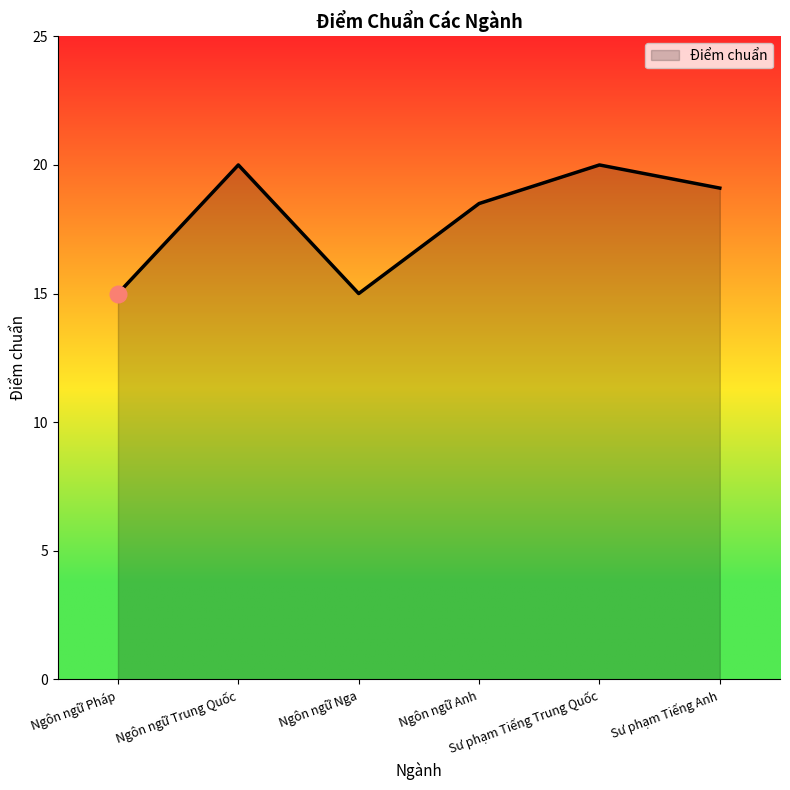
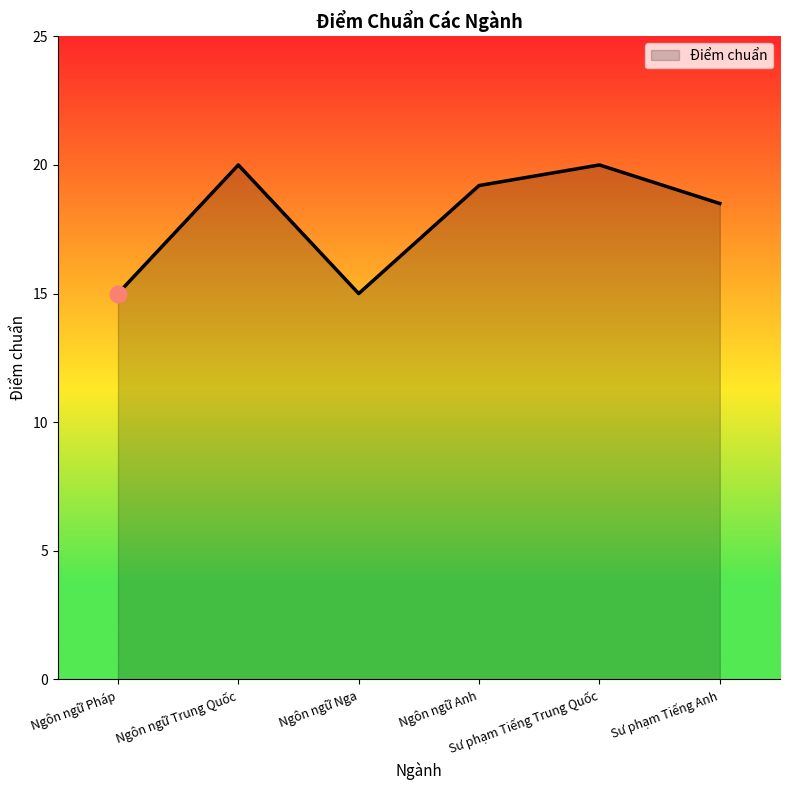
Điểm chuẩn, Ngôn ngữ Anh: 18.5 -> 19.2
Điểm chuẩn, Sư phạm Tiếng Anh: 19.1 -> 18.5
